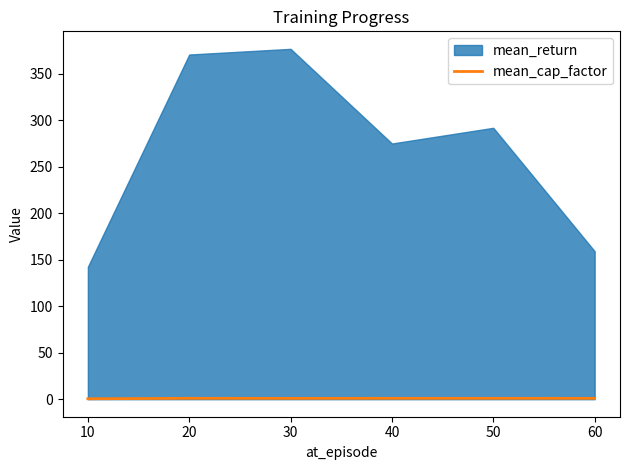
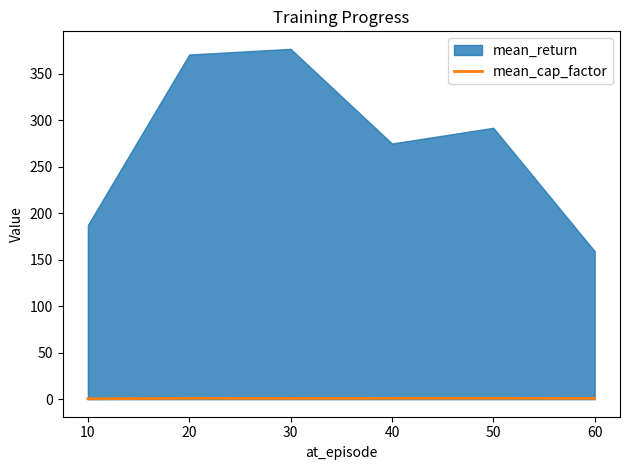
mean_return, 10: 140 -> 190
